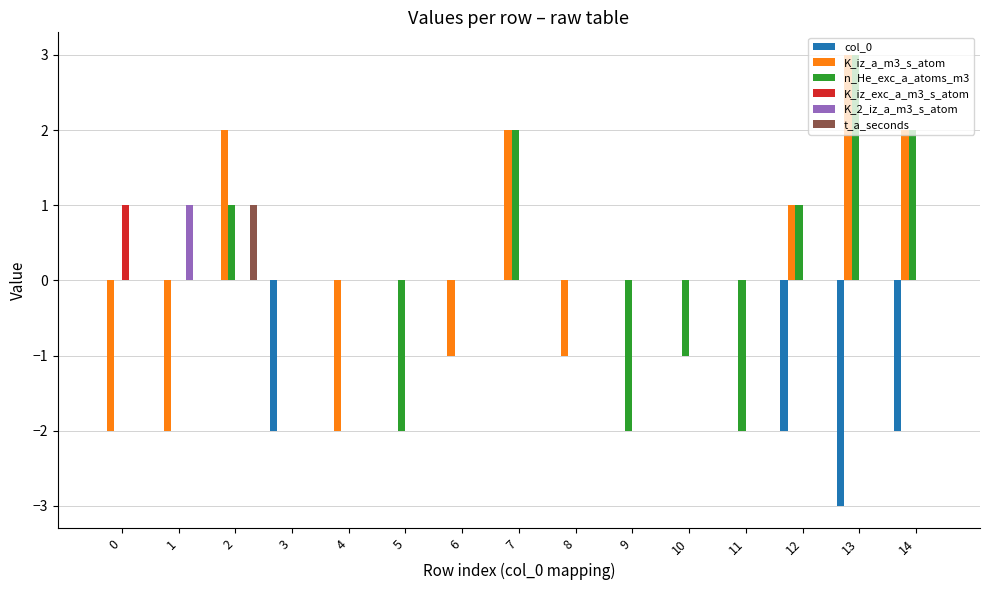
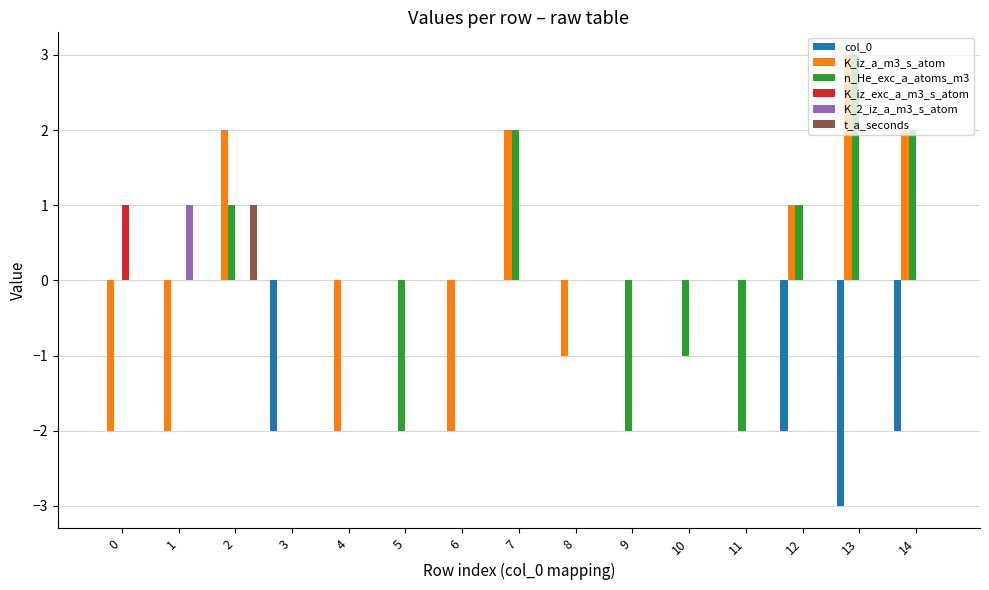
K_iz_a_m3_s_atom, 6: -1 -> -2
